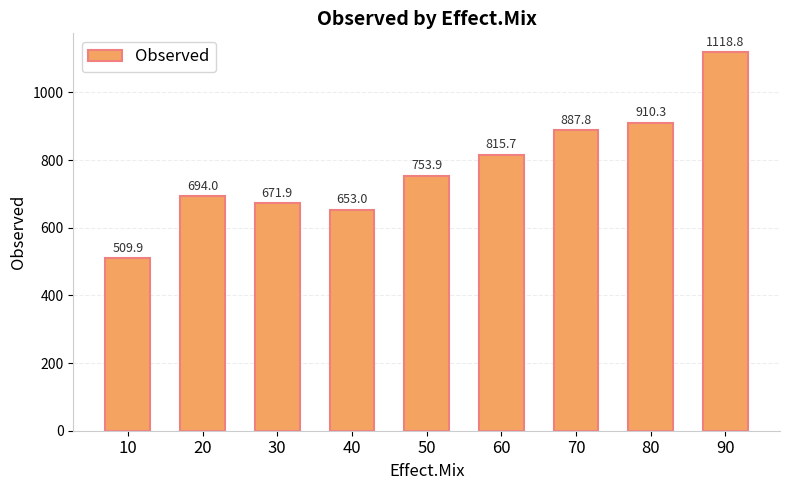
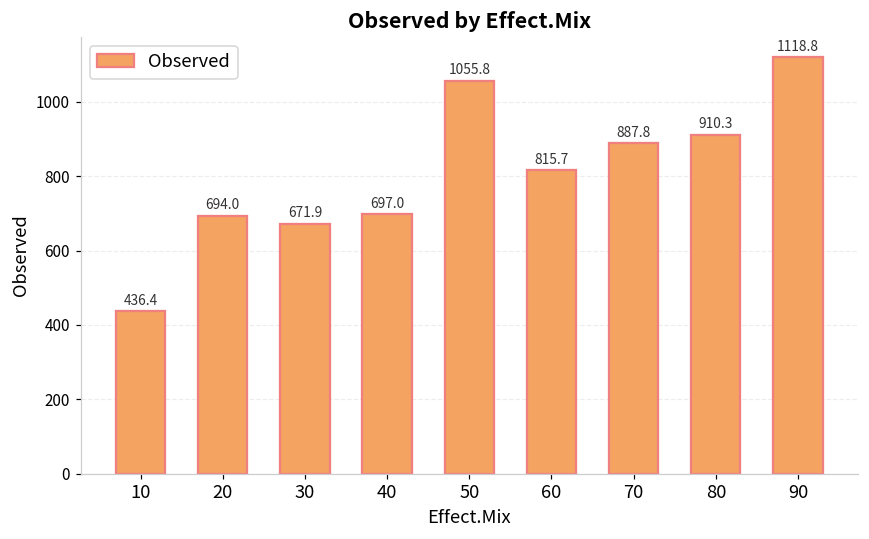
10: 509.9 -> 436.4
40: 653.0 -> 697.0
50: 753.9 -> 1055.8
